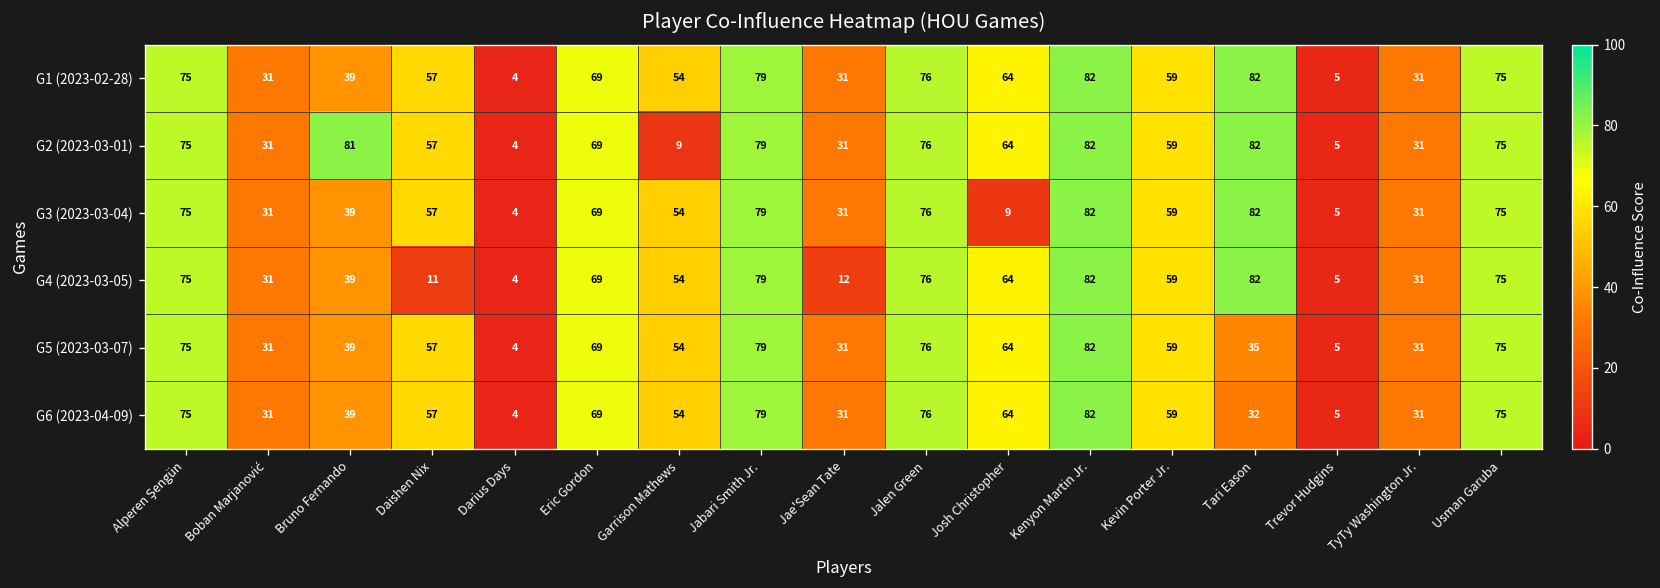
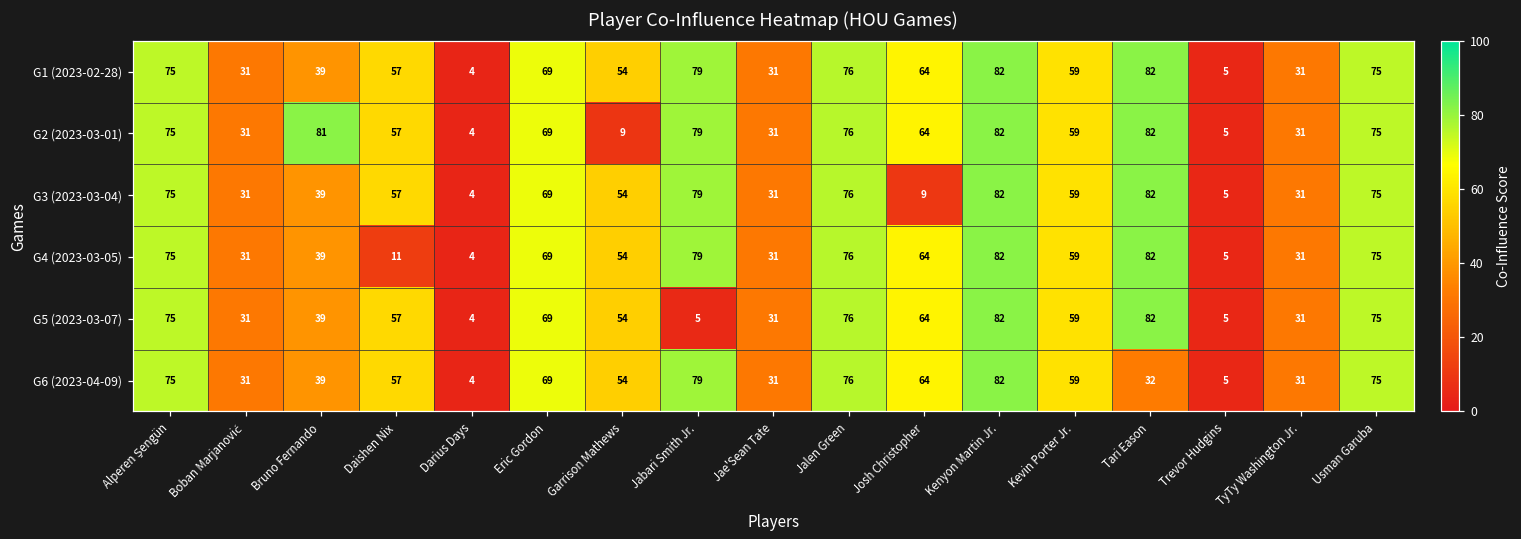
G4 (2023-03-05), Jae'Sean Tate: 12 -> 31
G5 (2023-03-07), Jabari Smith Jr.: 79 -> 5
G5 (2023-03-07), Tari Eason: 35 -> 82
